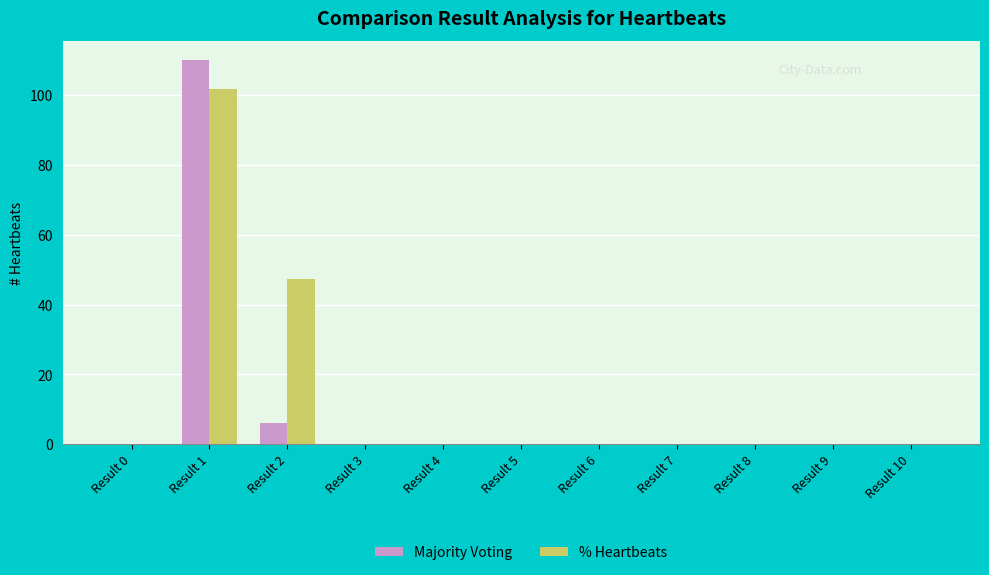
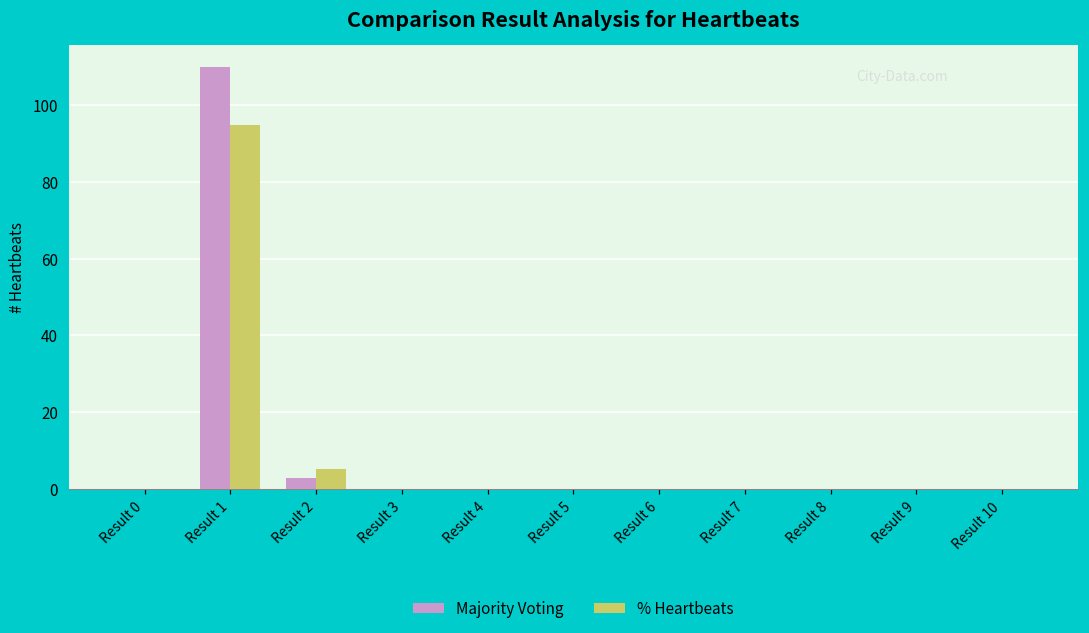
% Heartbeats, Result 1: 102 -> 95
Majority Voting, Result 2: 6 -> 3
% Heartbeats, Result 2: 47 -> 5
